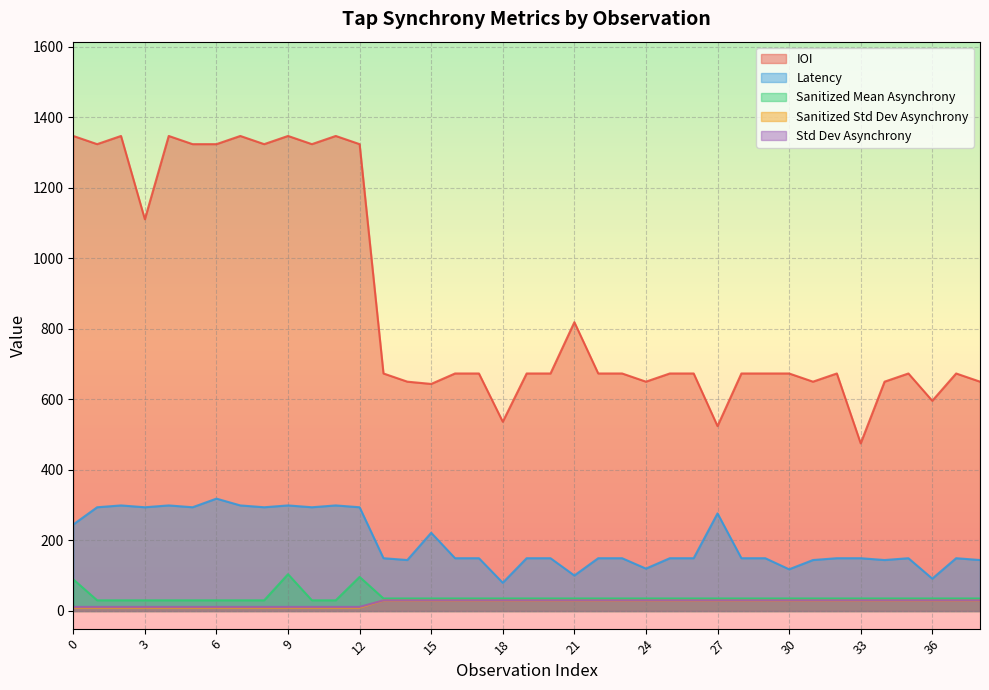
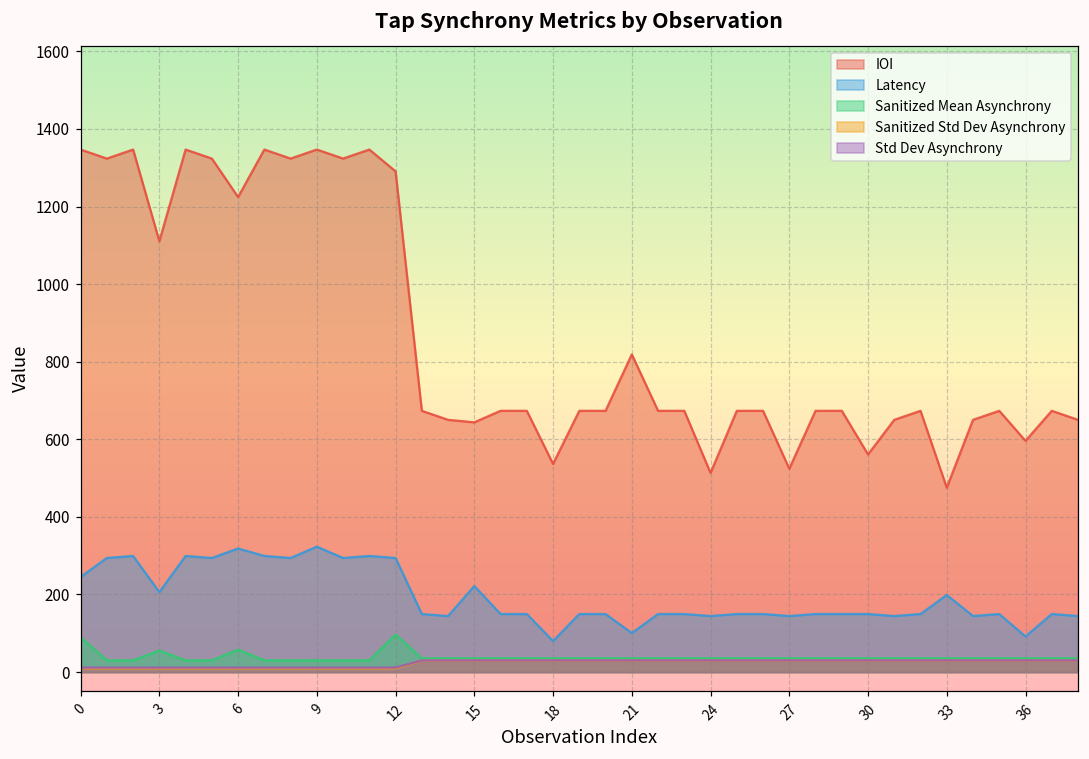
Latency, 3: 290 -> 210
Sanitized Mean Asynchrony, 3: 30 -> 60
IOI, 6: 1320 -> 1220
Sanitized Mean Asynchrony, 6: 30 -> 60
Latency, 9: 300 -> 320
Sanitized Mean Asynchrony, 9: 100 -> 30
IOI, 12: 1320 -> 1290
IOI, 24: 650 -> 510
Latency, 24: 120 -> 140
Latency, 27: 280 -> 140
IOI, 30: 670 -> 560
Latency, 30: 120 -> 150
Latency, 33: 150 -> 200
